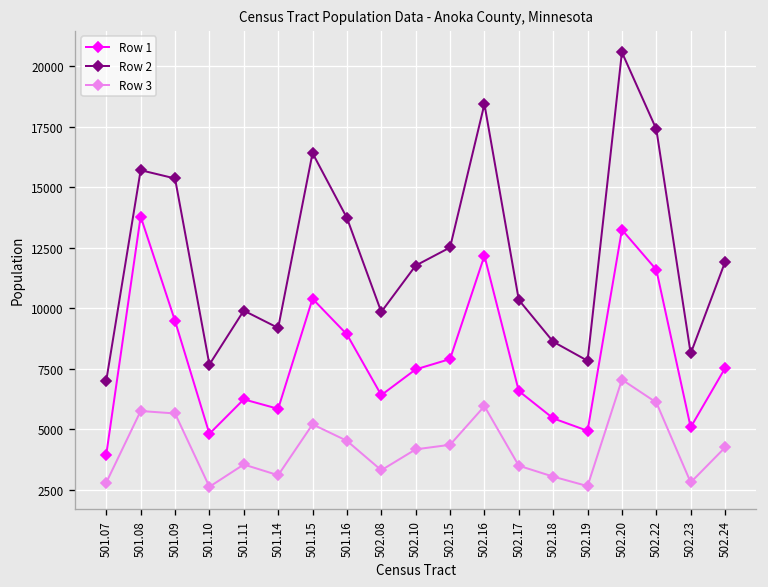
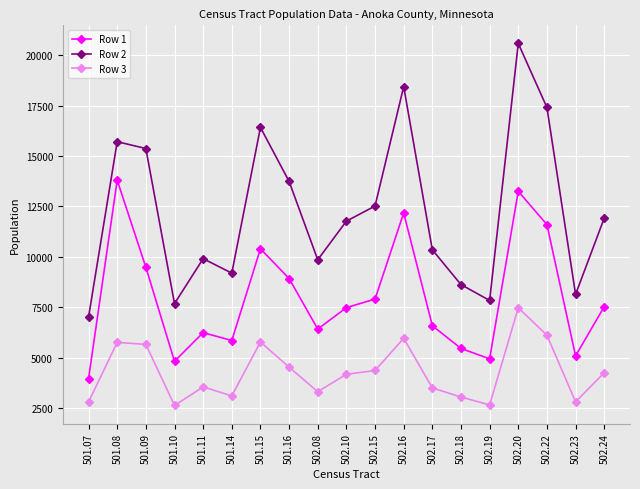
Row 3, 501.15: 5200 -> 5800
Row 3, 502.20: 7100 -> 7500
